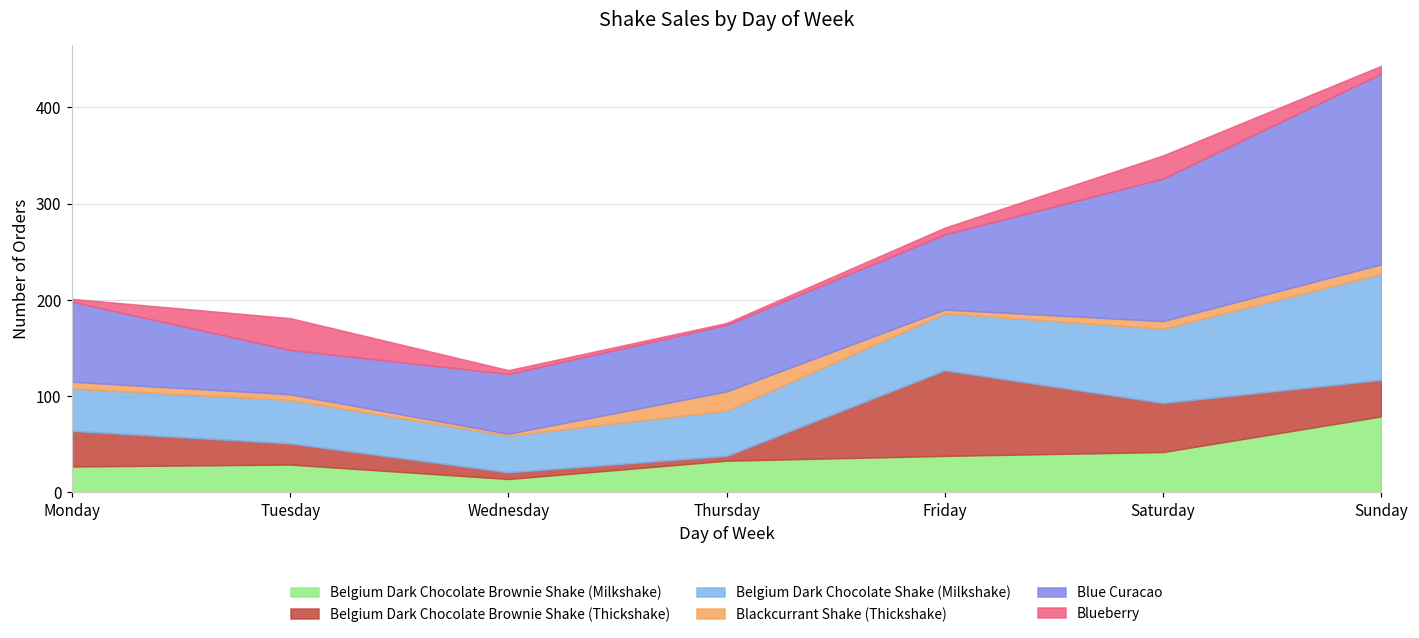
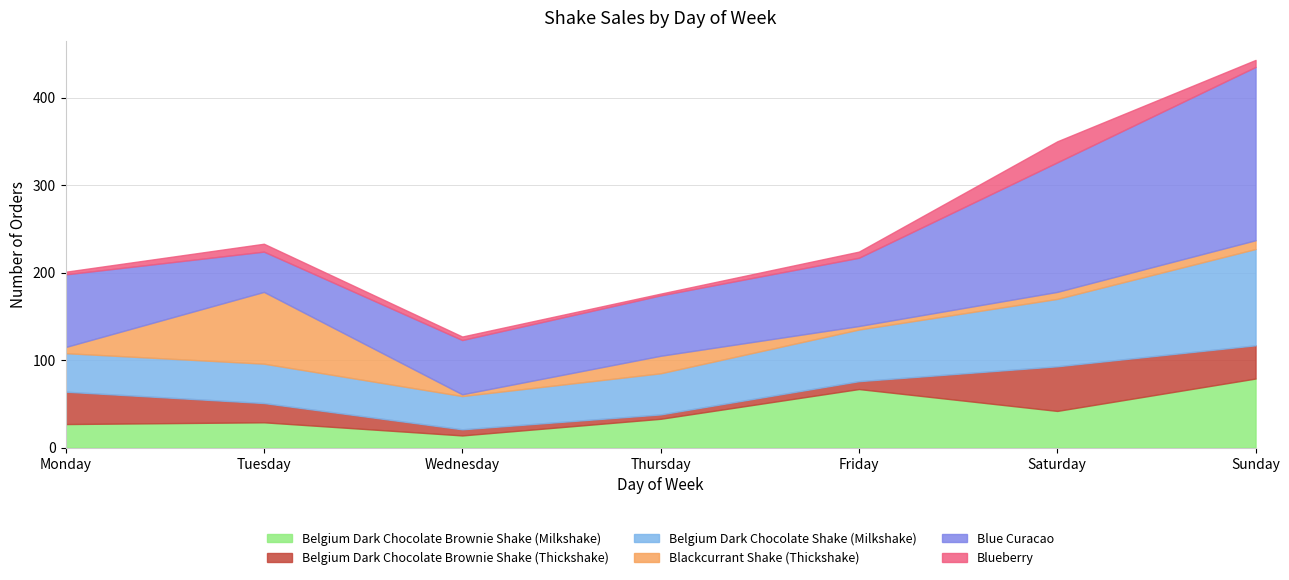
Blackcurrant Shake (Thickshake), Tuesday: 10 -> 80
Blueberry, Tuesday: 30 -> 10
Belgium Dark Chocolate Brownie Shake (Milkshake), Friday: 40 -> 70
Belgium Dark Chocolate Brownie Shake (Thickshake), Friday: 90 -> 10
